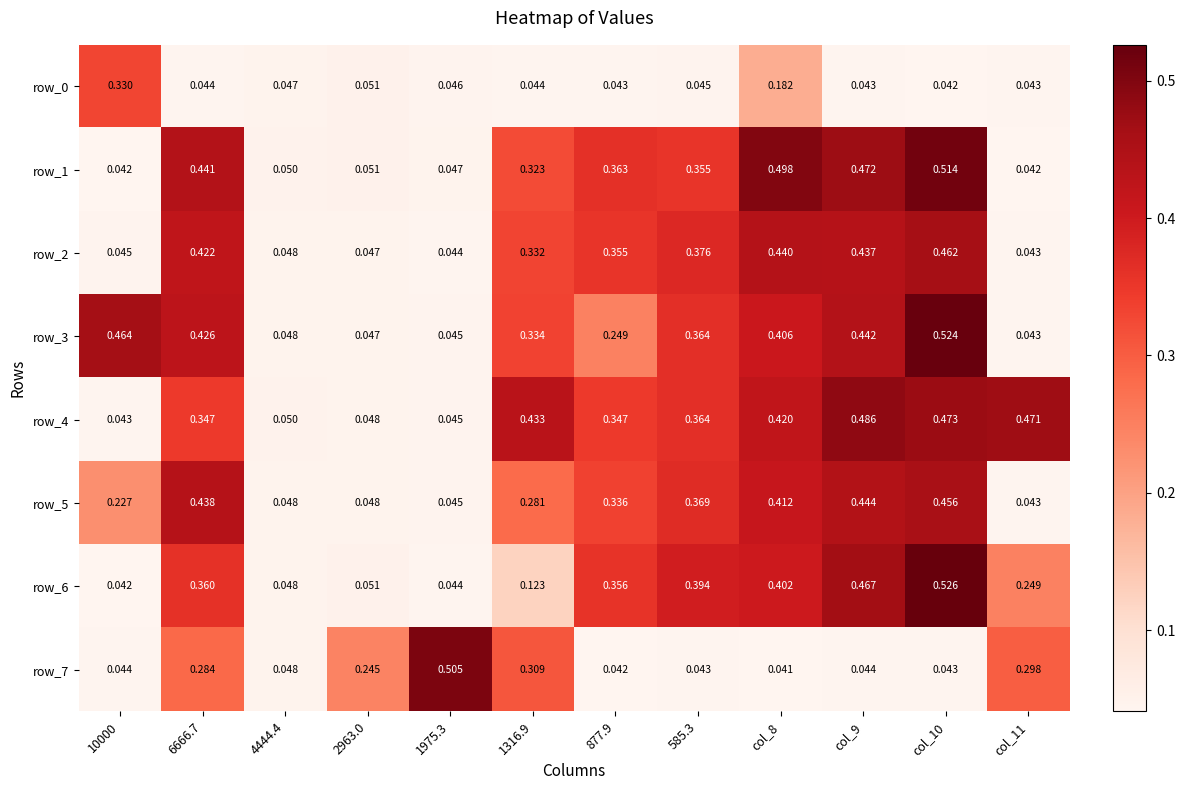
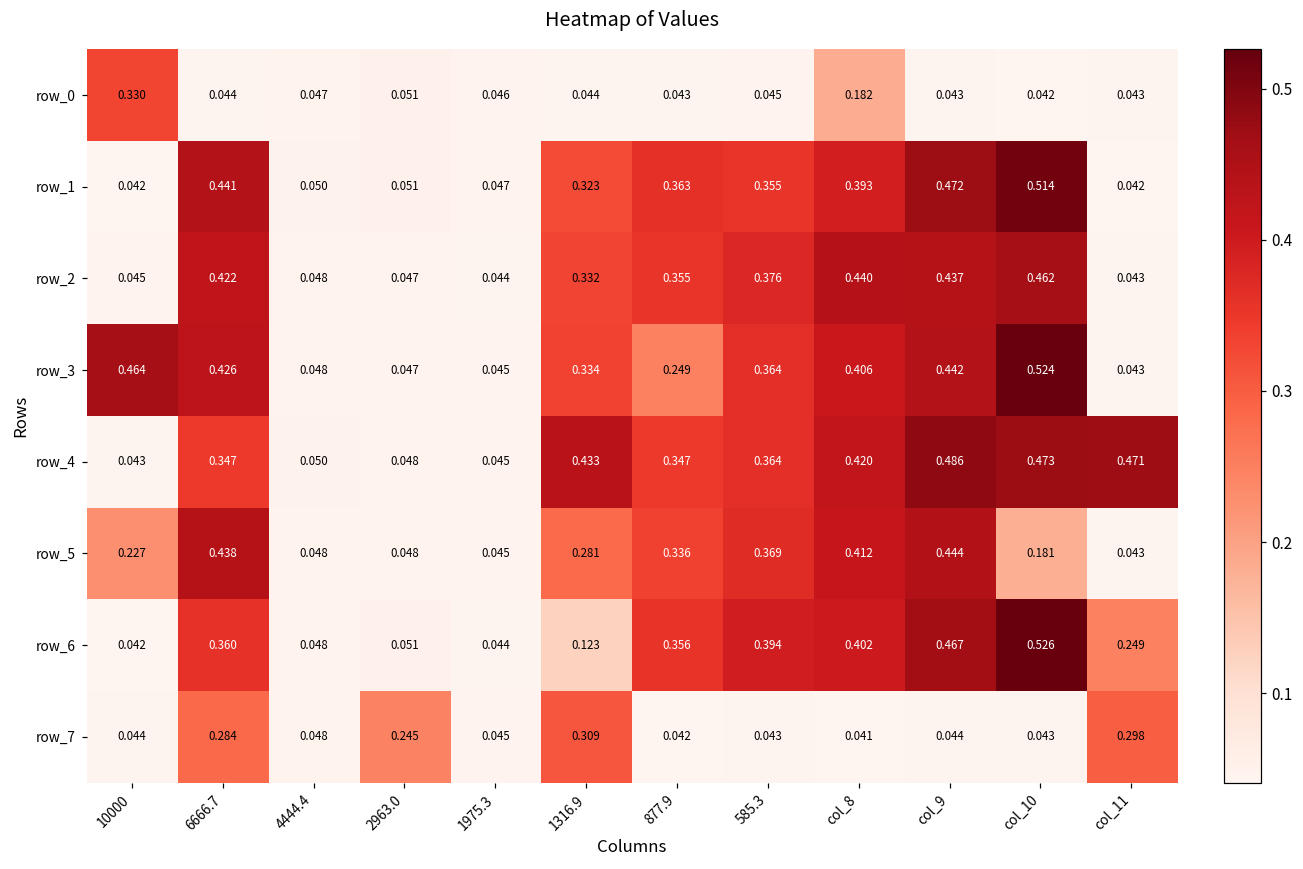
row_1, col_8: 0.498 -> 0.393
row_5, col_10: 0.456 -> 0.181
row_7, 1975.3: 0.505 -> 0.045
